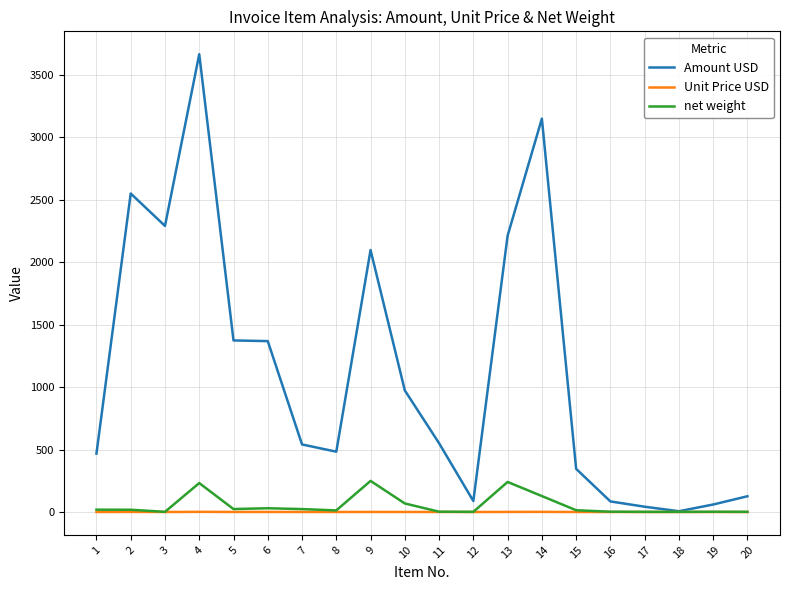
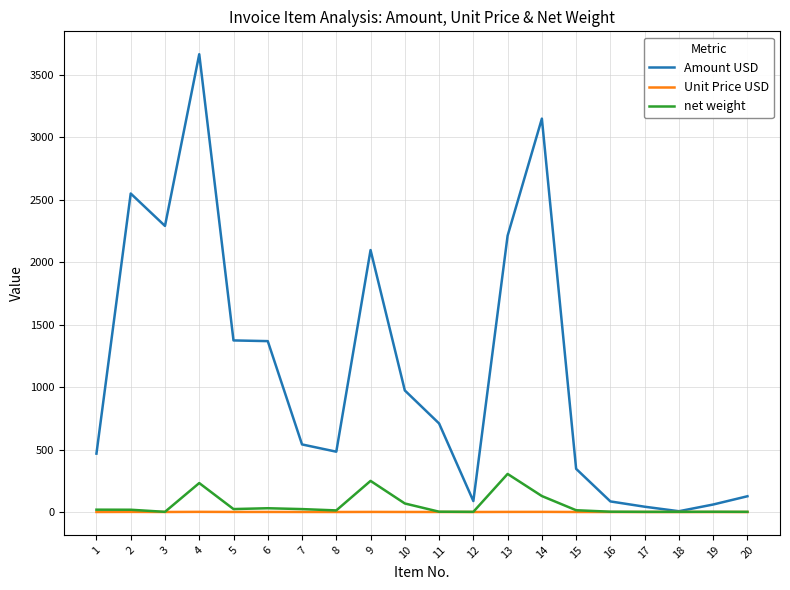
Amount USD, 11: 550 -> 710
net weight, 13: 240 -> 300
